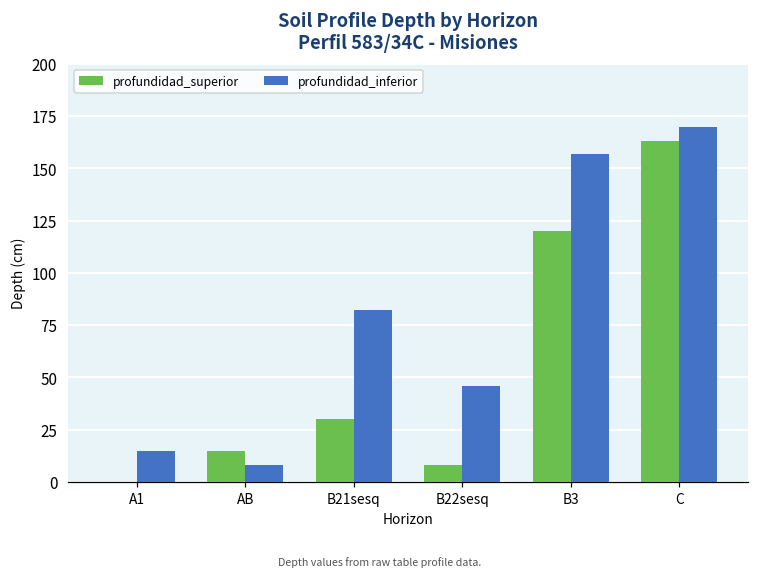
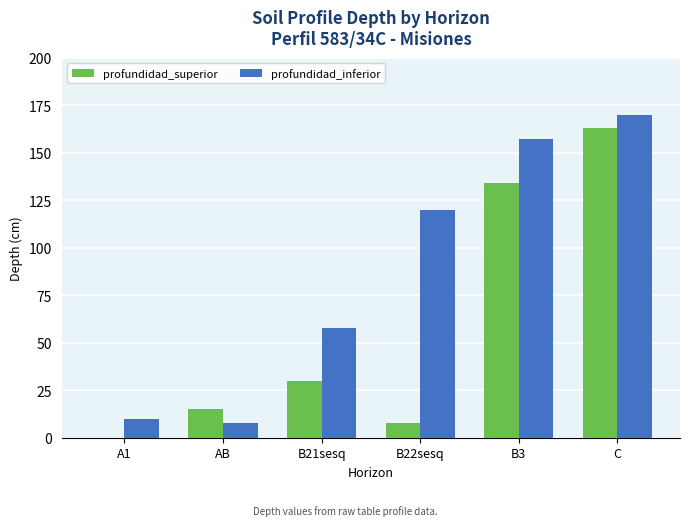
profundidad_inferior, A1: 15 -> 10
profundidad_inferior, B21sesq: 82 -> 58
profundidad_inferior, B22sesq: 46 -> 120
profundidad_superior, B3: 120 -> 134
